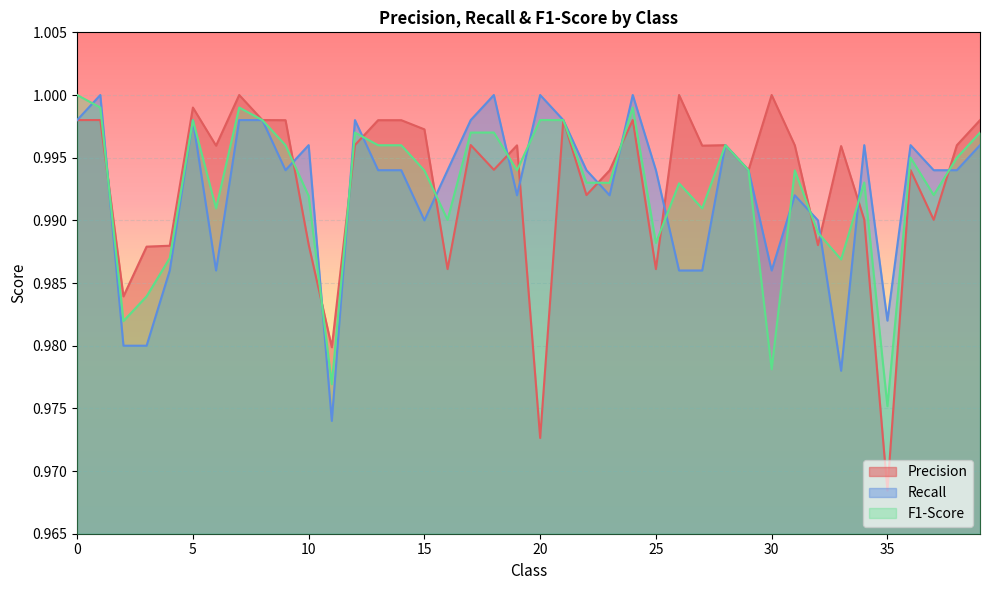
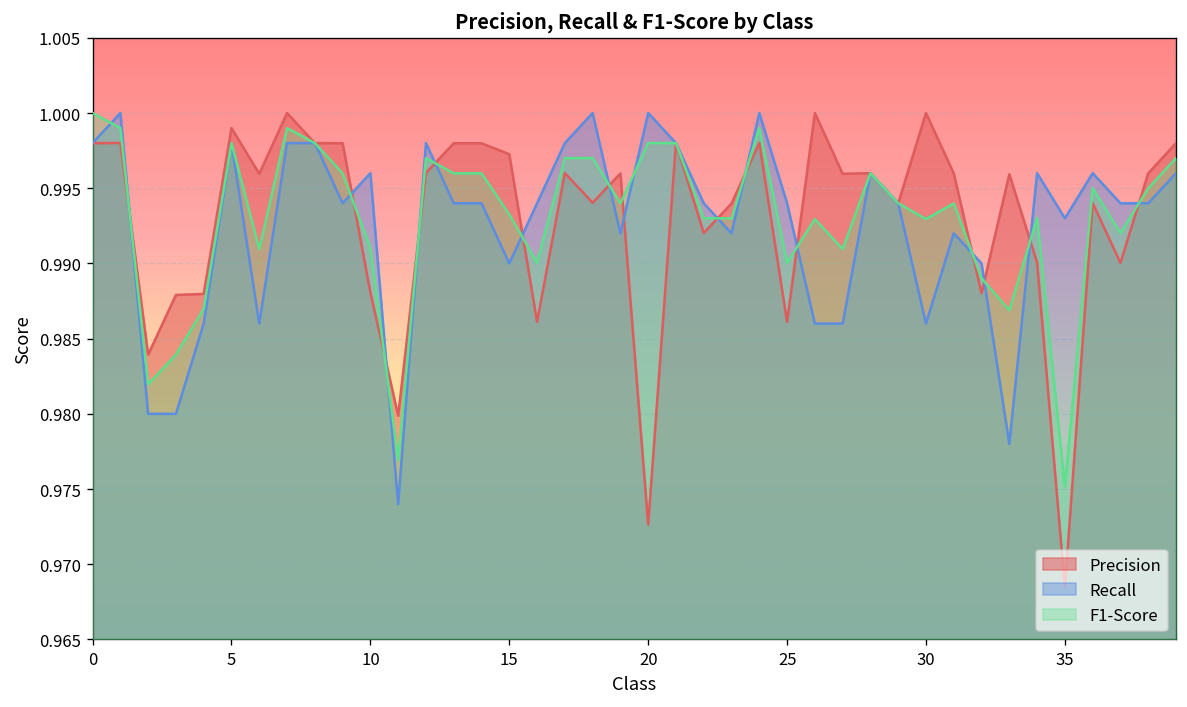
F1-Score, 10: 0.9919 -> 0.9910
F1-Score, 15: 0.9940 -> 0.9933
F1-Score, 25: 0.9882 -> 0.9900
F1-Score, 30: 0.9781 -> 0.9930
Recall, 35: 0.982 -> 0.993
